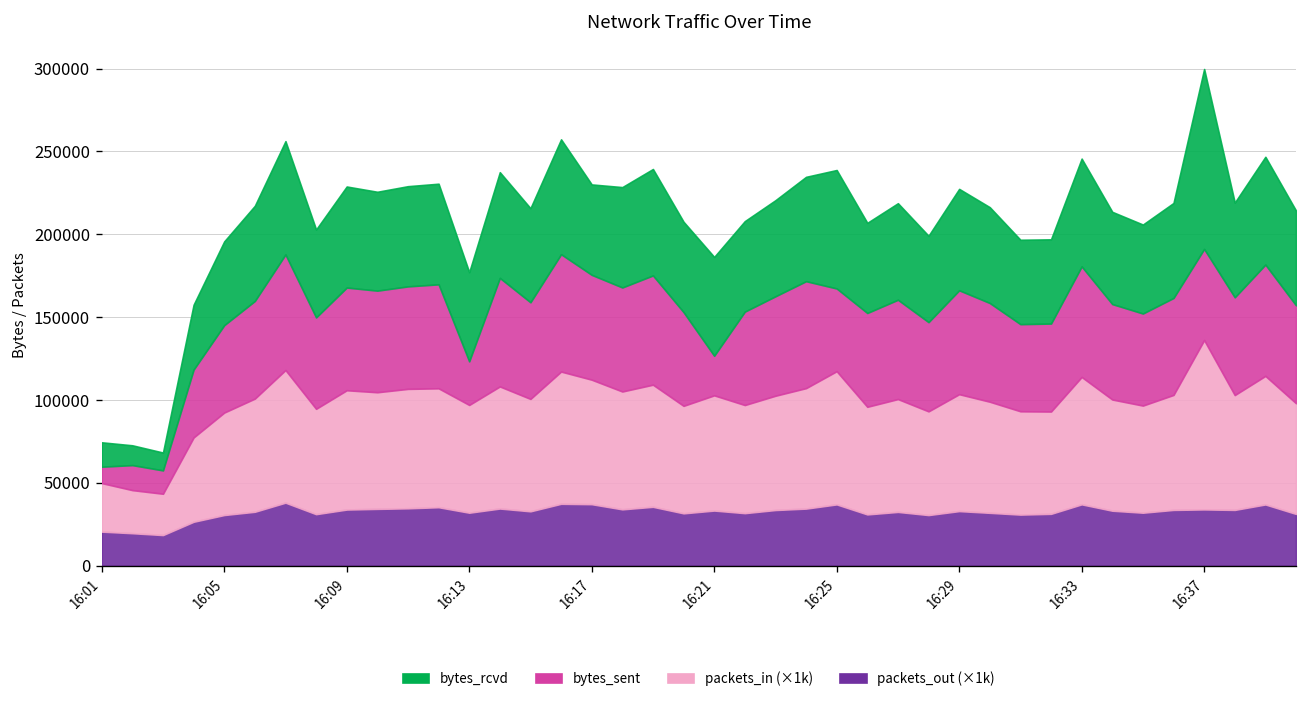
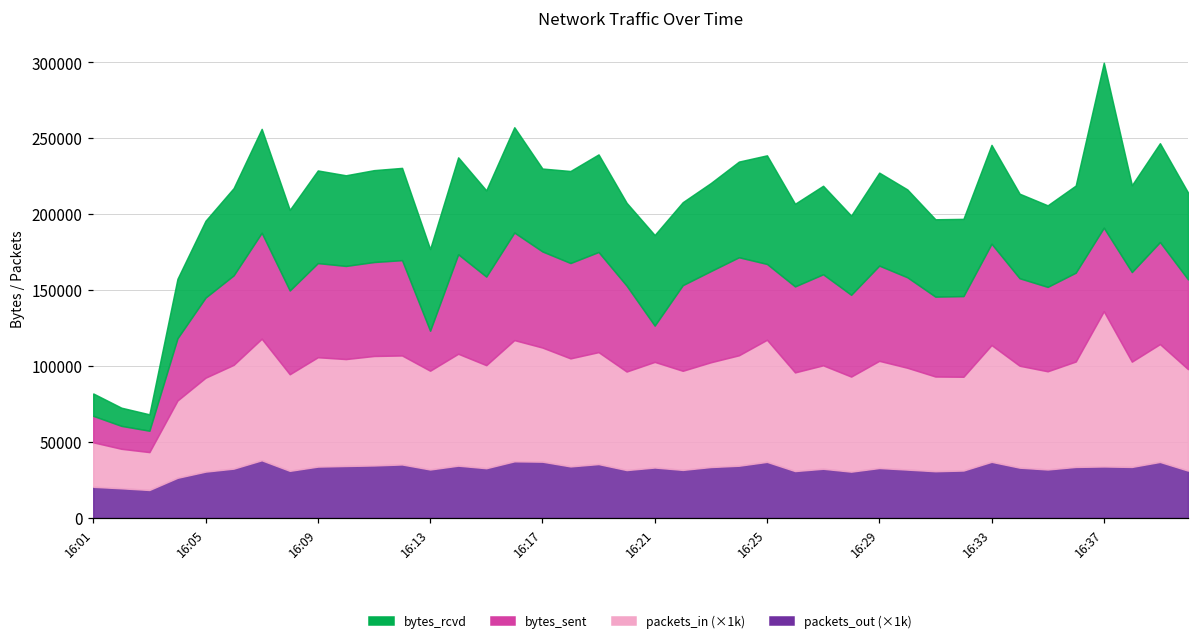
bytes_sent, 16:01: 10000 -> 17000
